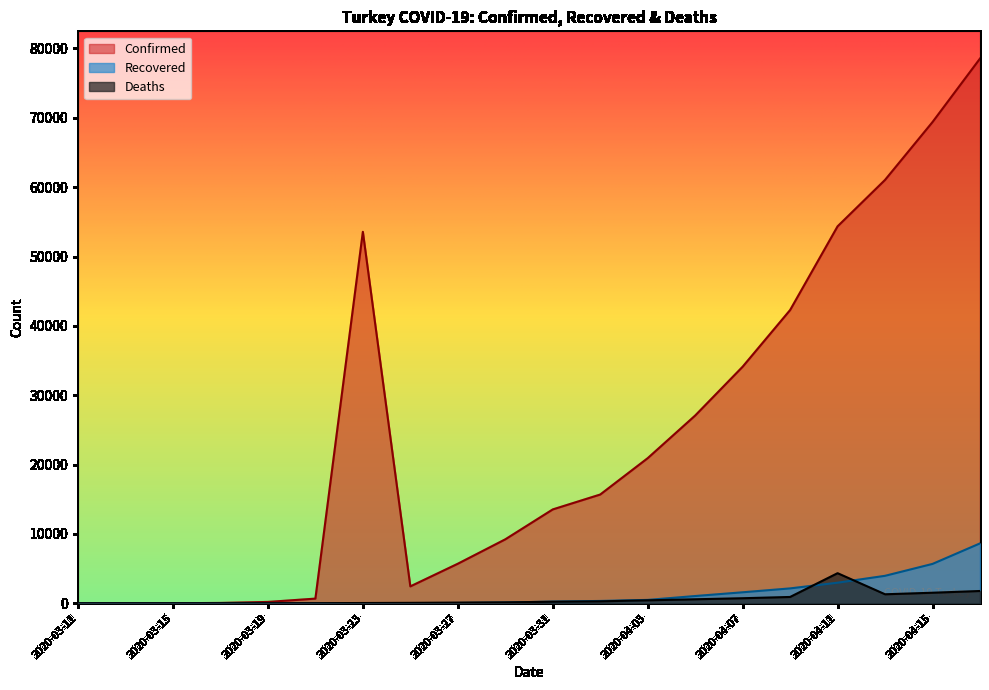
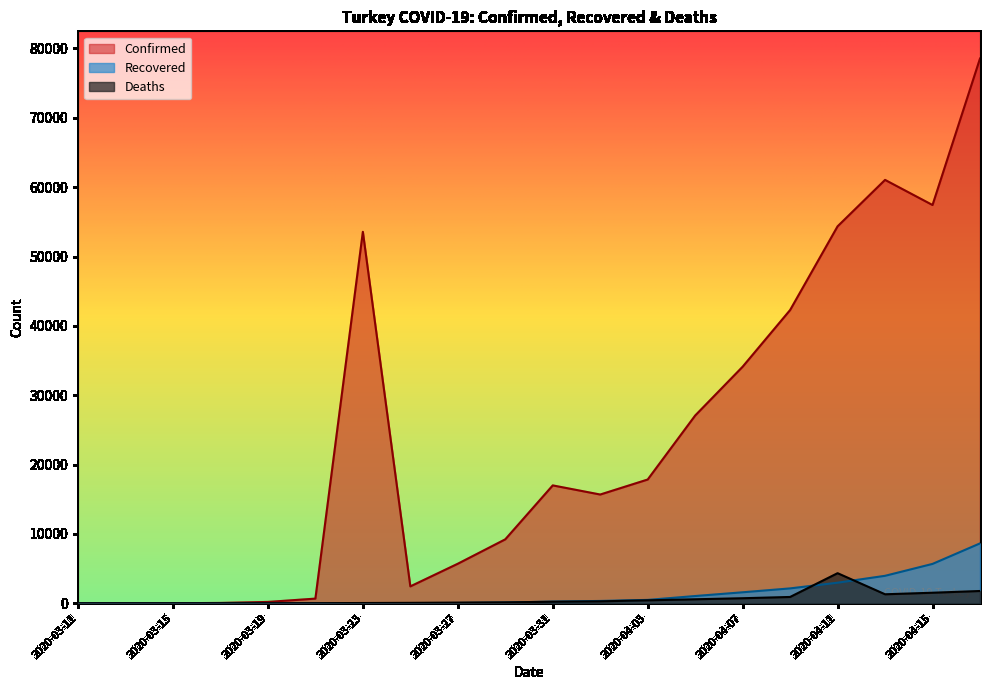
Confirmed, 2020-03-31: 14000 -> 17000
Confirmed, 2020-04-03: 21000 -> 18000
Confirmed, 2020-04-15: 69000 -> 57000
